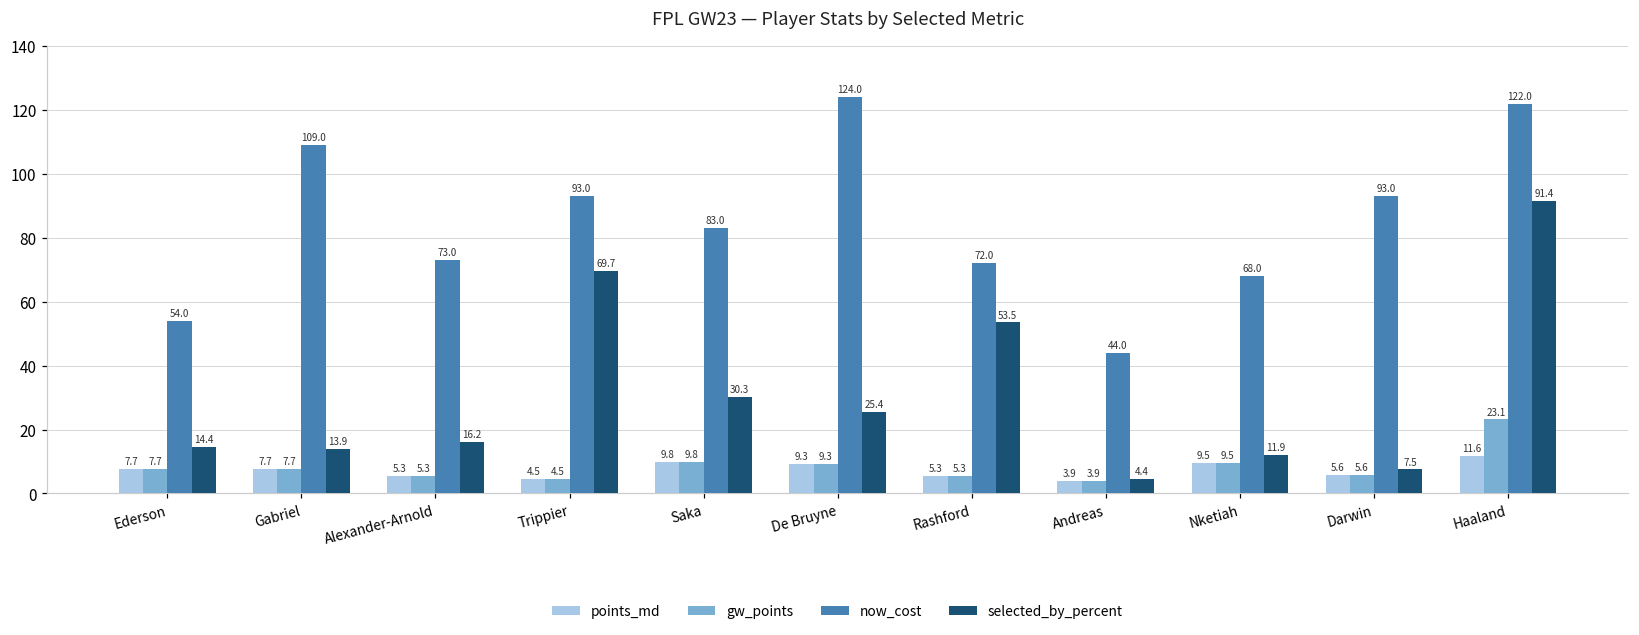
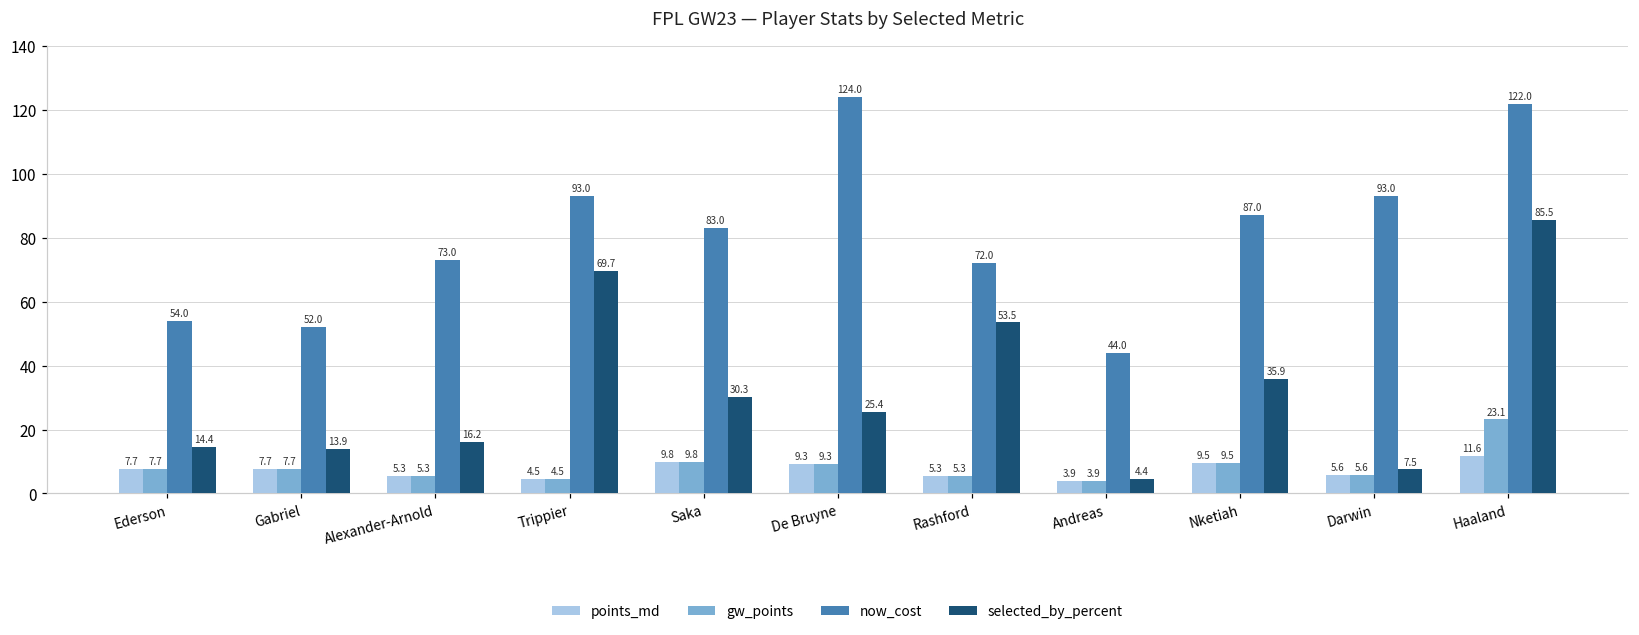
now_cost, Gabriel: 109.0 -> 52.0
now_cost, Nketiah: 68.0 -> 87.0
selected_by_percent, Nketiah: 11.9 -> 35.9
selected_by_percent, Haaland: 91.4 -> 85.5
